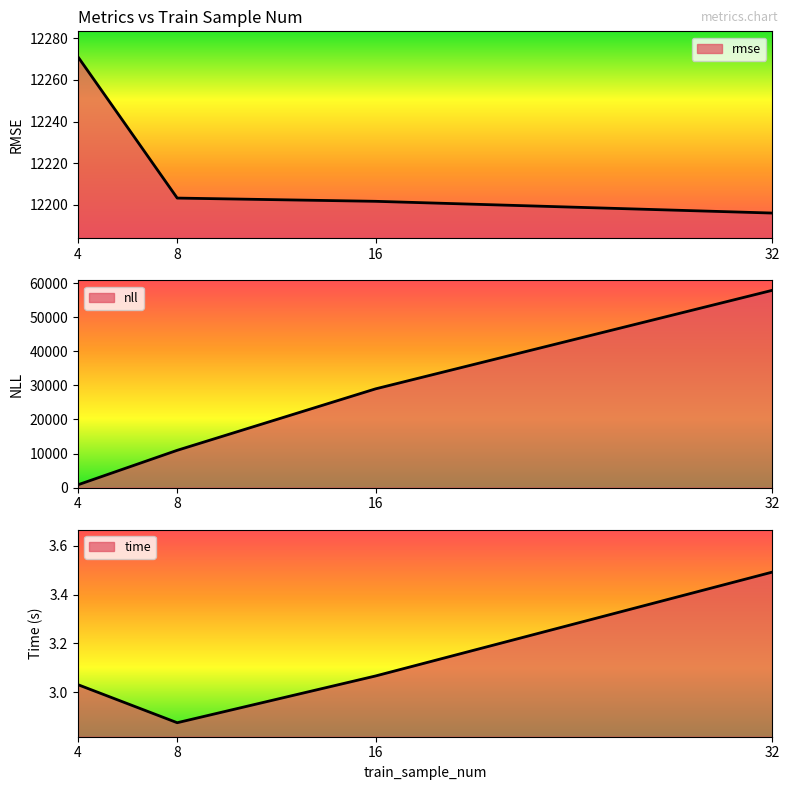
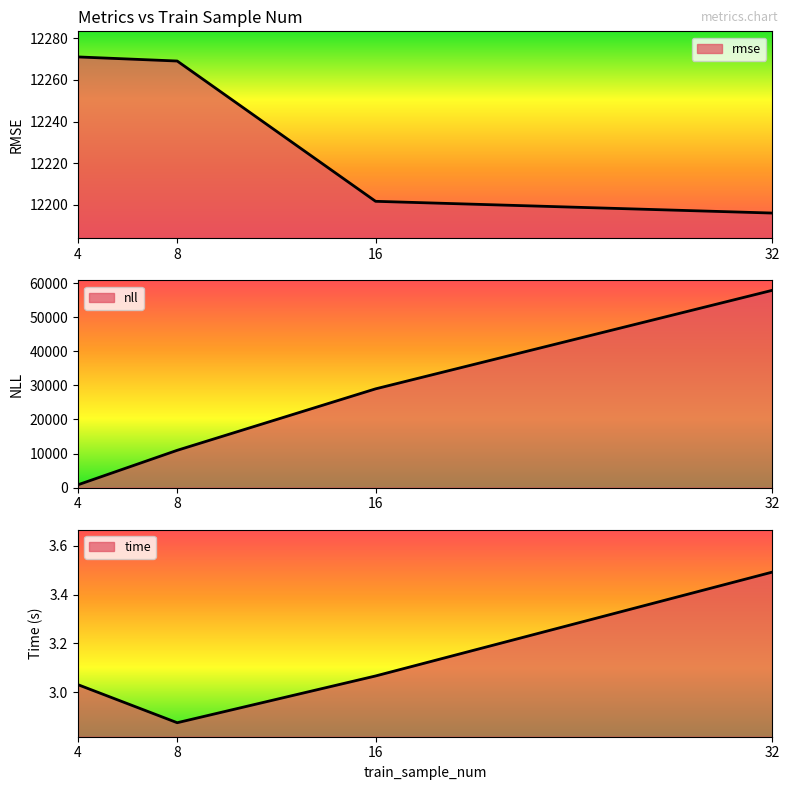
Metrics vs Train Sample Num, 8: 12203 -> 12269
